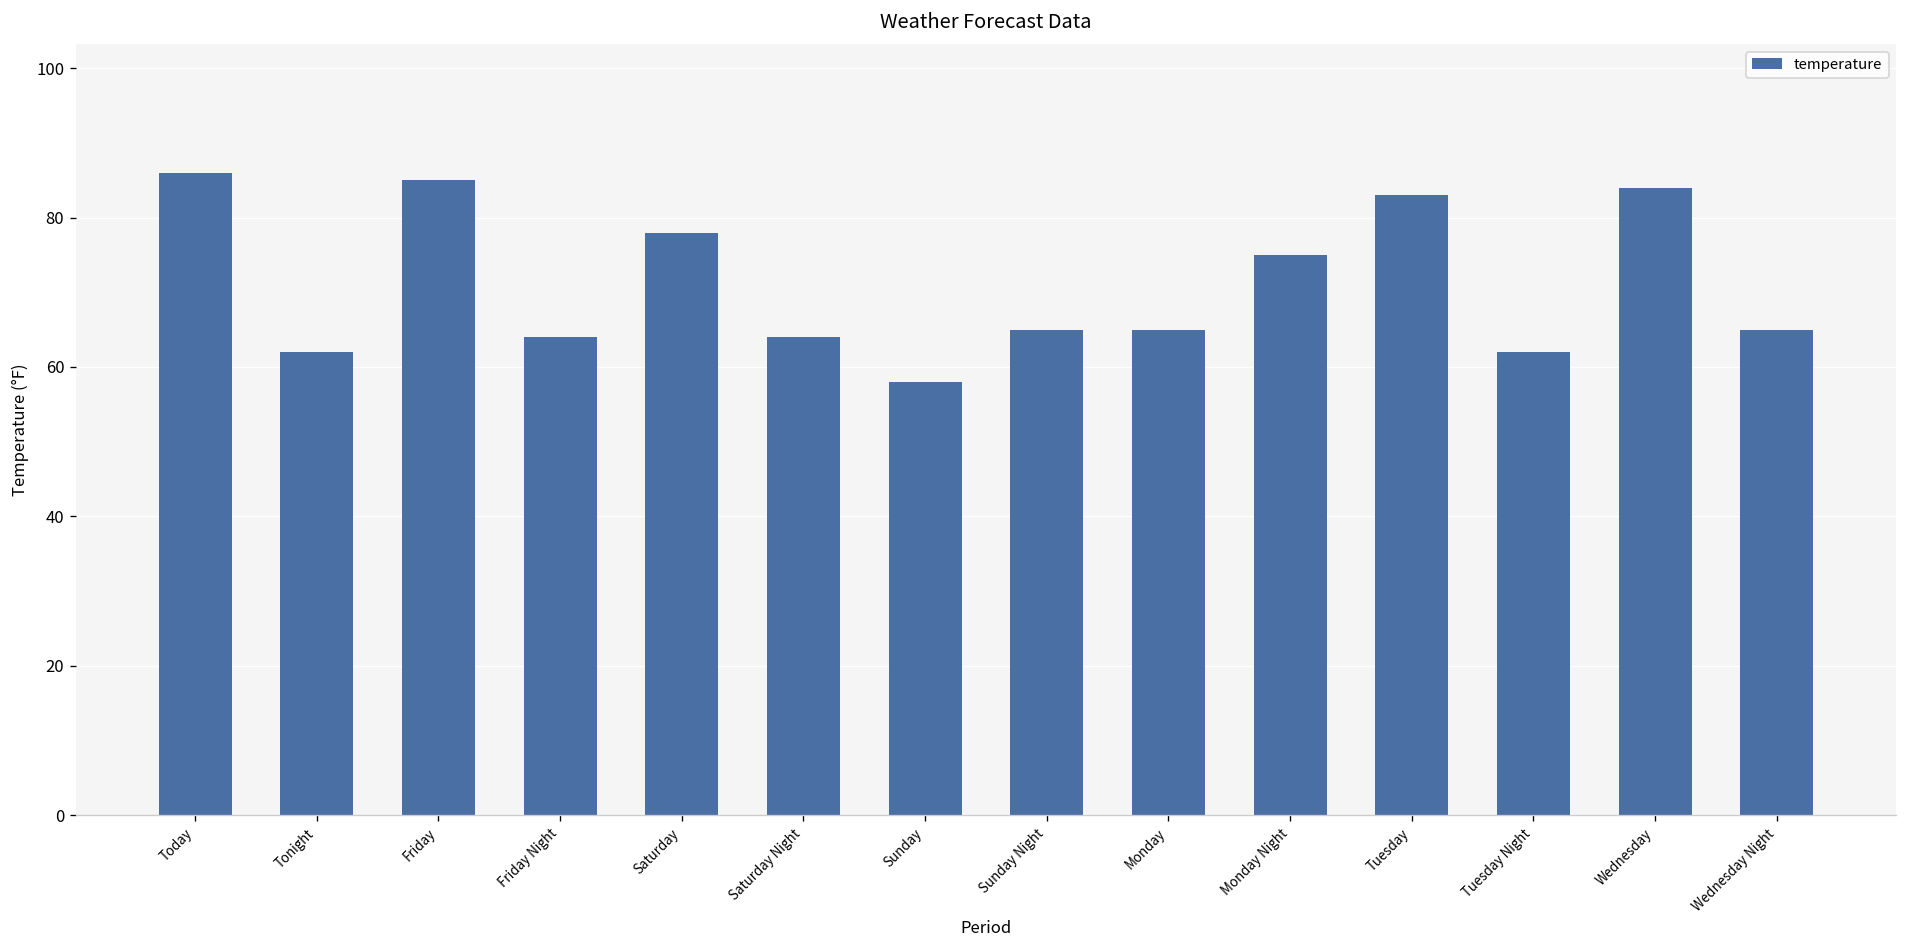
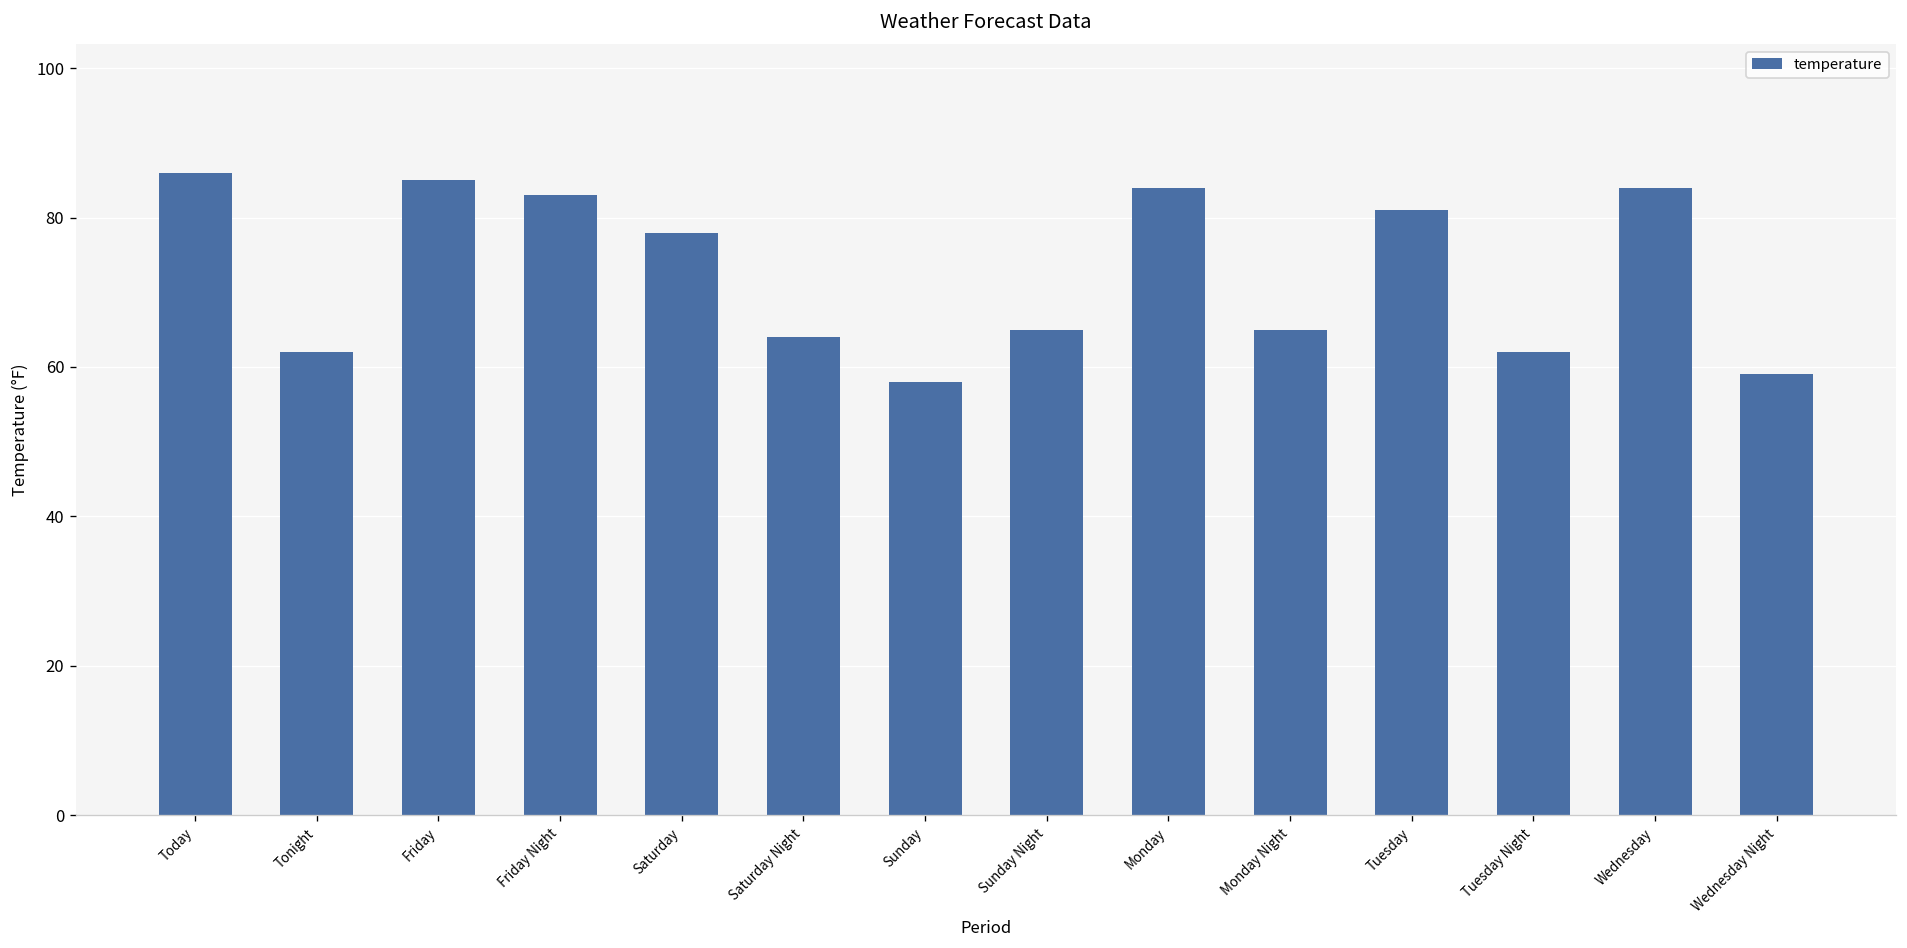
Friday Night: 64 -> 83
Monday: 65 -> 84
Monday Night: 75 -> 65
Tuesday: 83 -> 81
Wednesday Night: 65 -> 59
